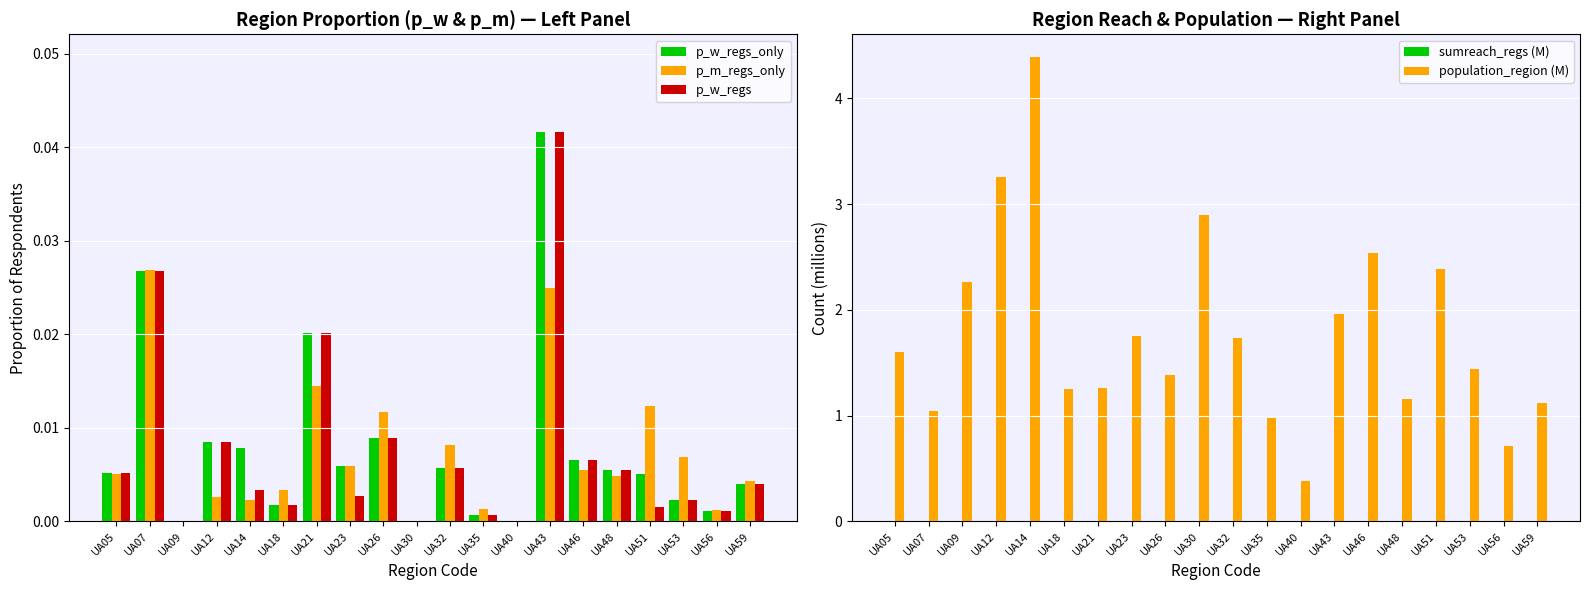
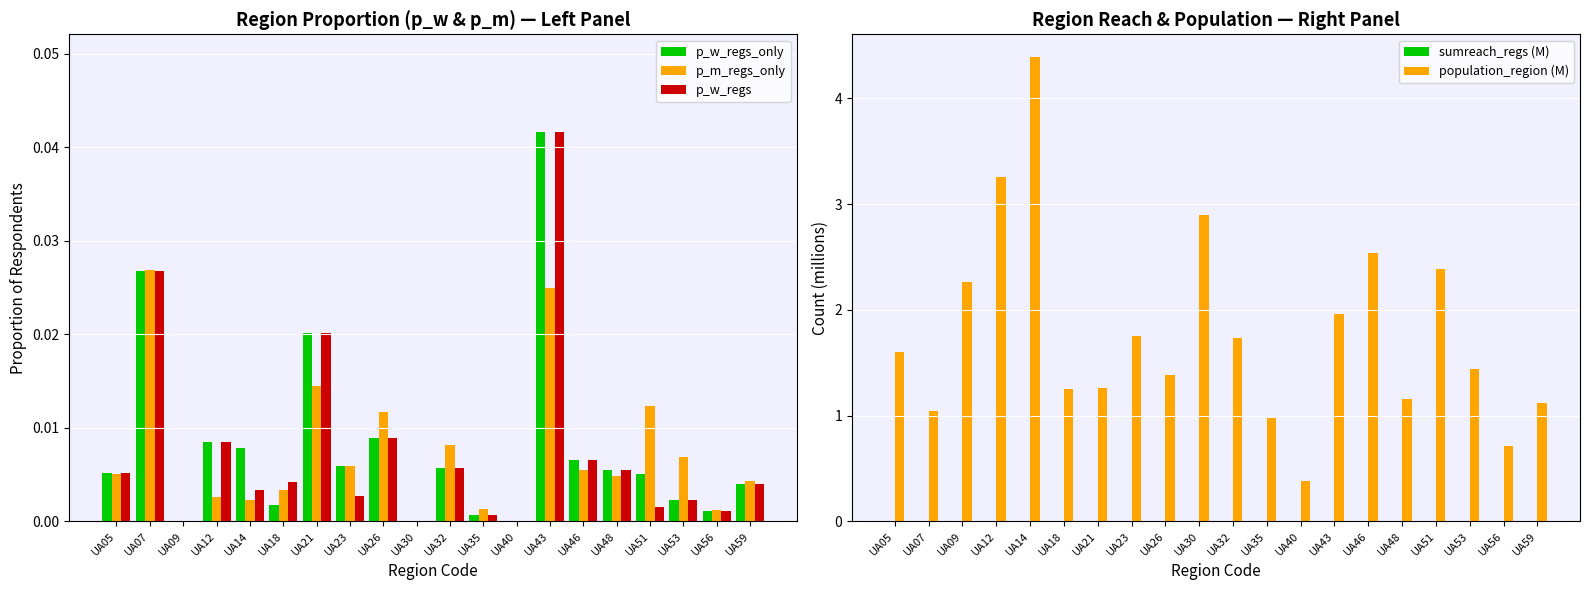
Region Proportion (p_w & p_m) — Left Panel, p_w_regs, UA18: 0.002 -> 0.004
